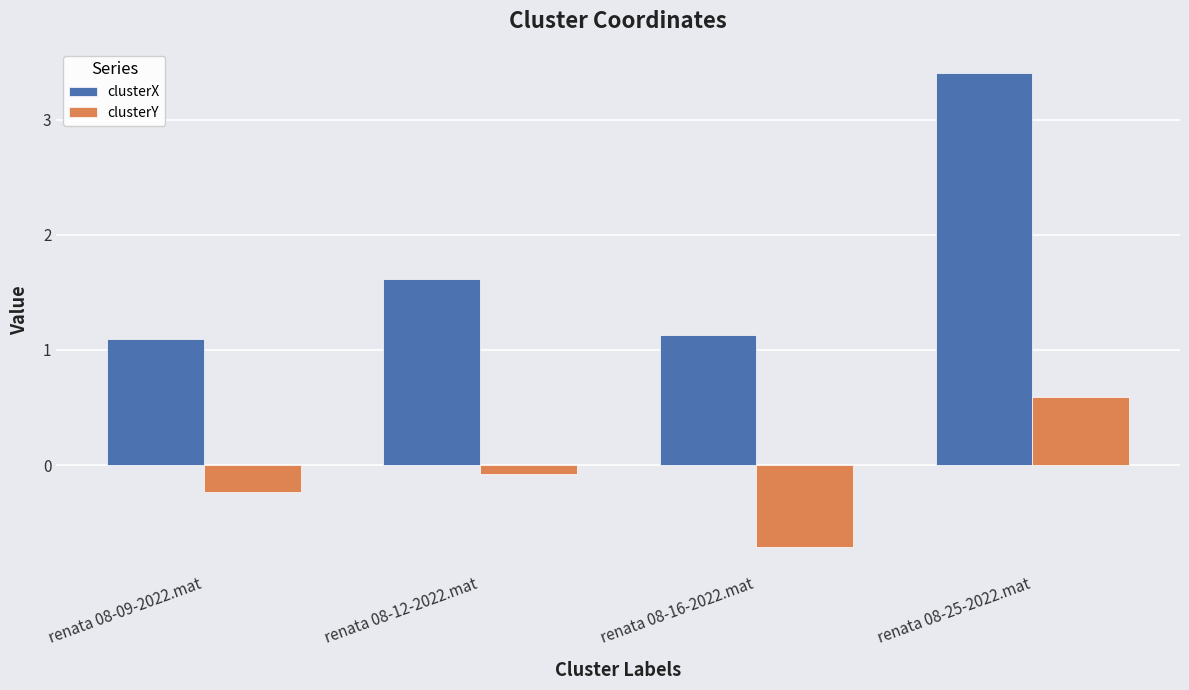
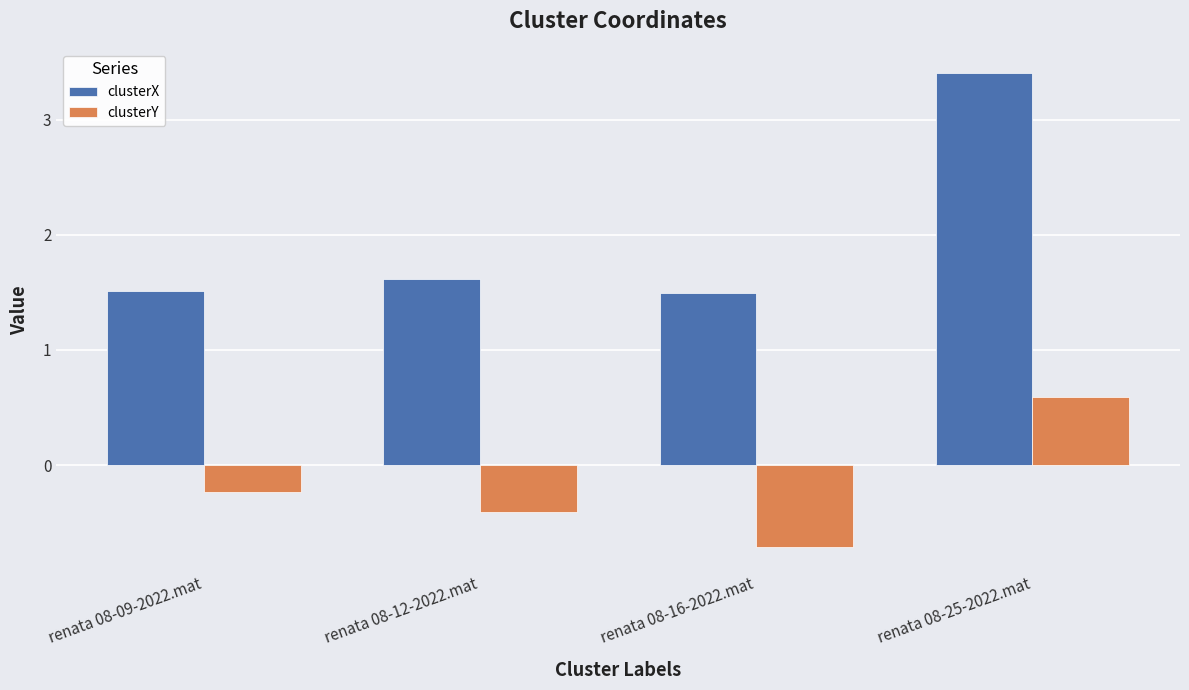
clusterX, renata 08-09-2022.mat: 1.09 -> 1.51
clusterY, renata 08-12-2022.mat: -0.08 -> -0.41
clusterX, renata 08-16-2022.mat: 1.13 -> 1.50
